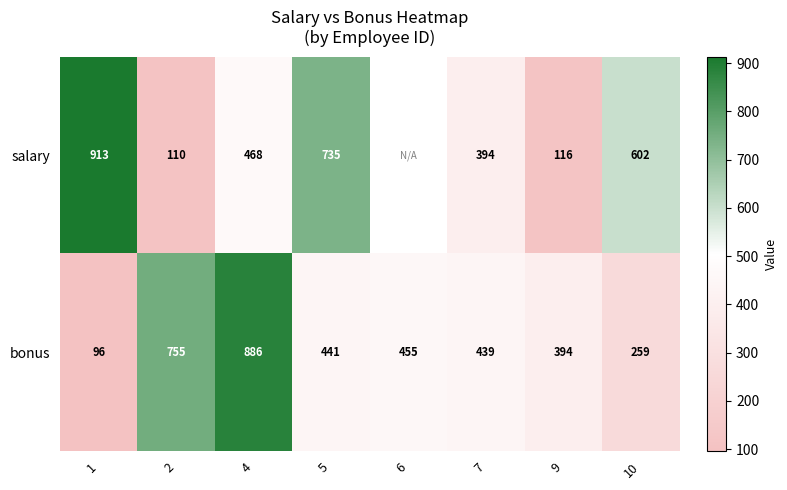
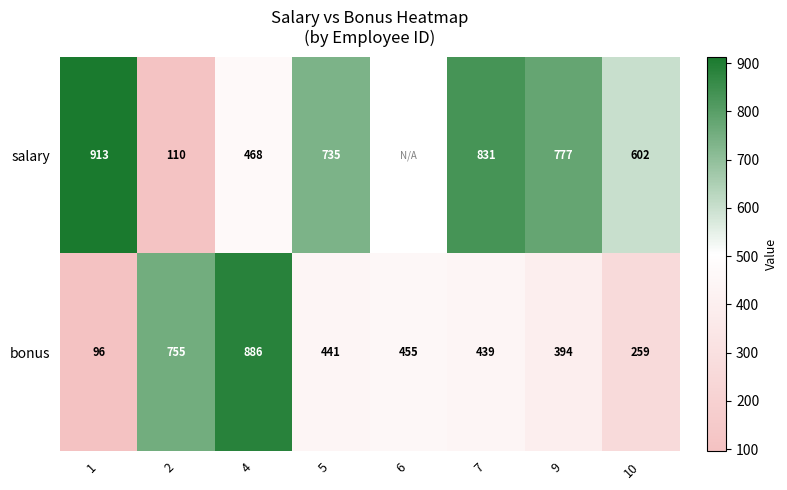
salary, 7: 394 -> 831
salary, 9: 116 -> 777
